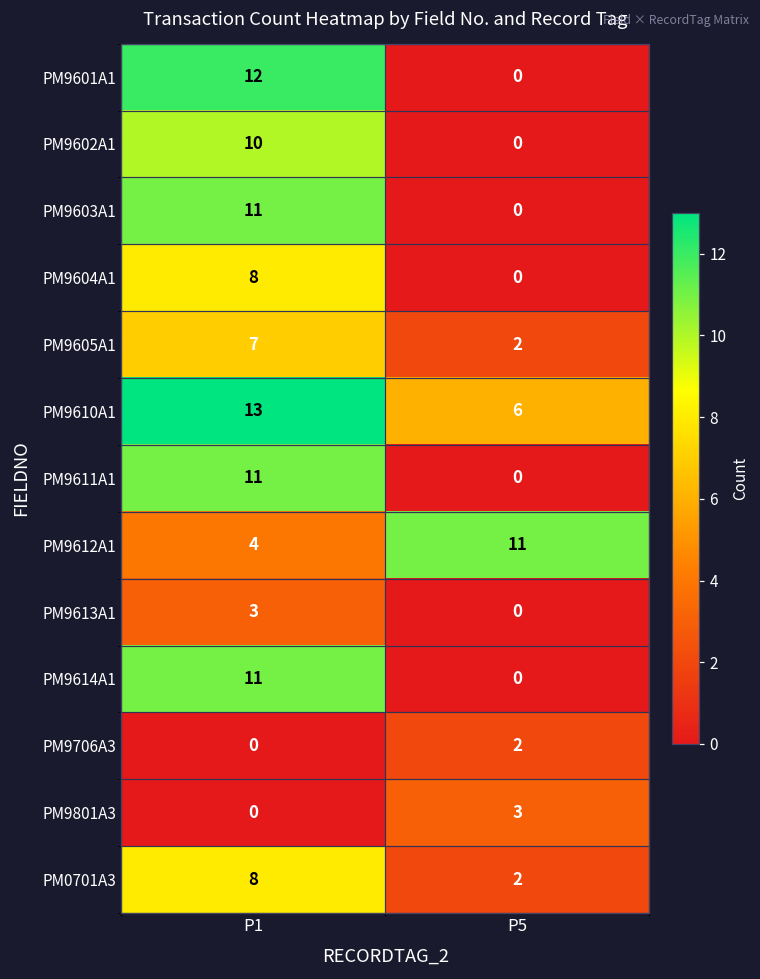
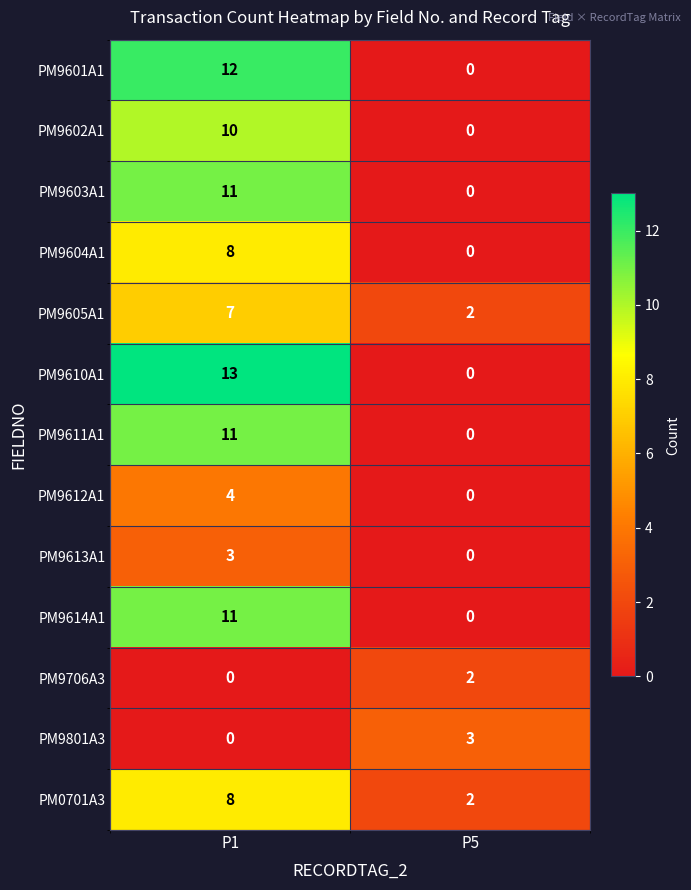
PM9610A1, P5: 6 -> 0
PM9612A1, P5: 11 -> 0
